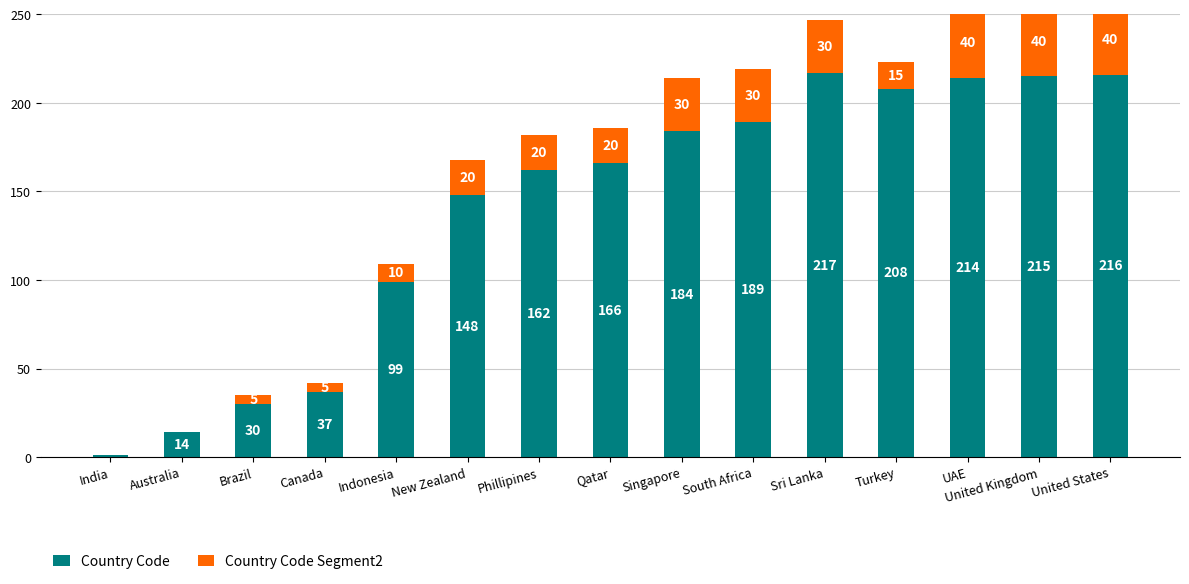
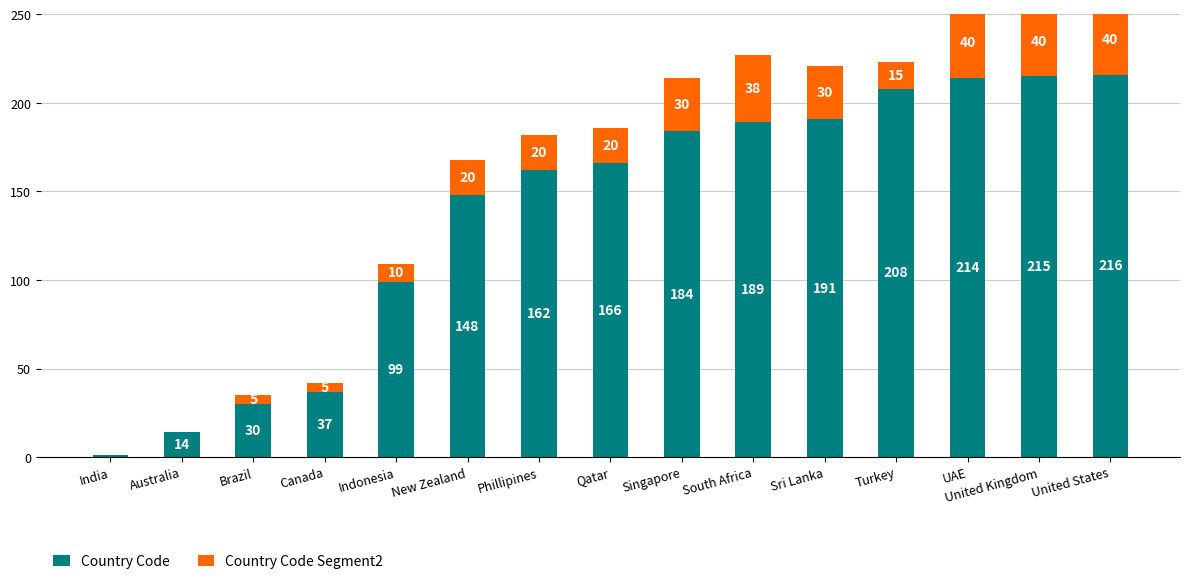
Country Code Segment2, South Africa: 30 -> 38
Country Code, Sri Lanka: 217 -> 191
